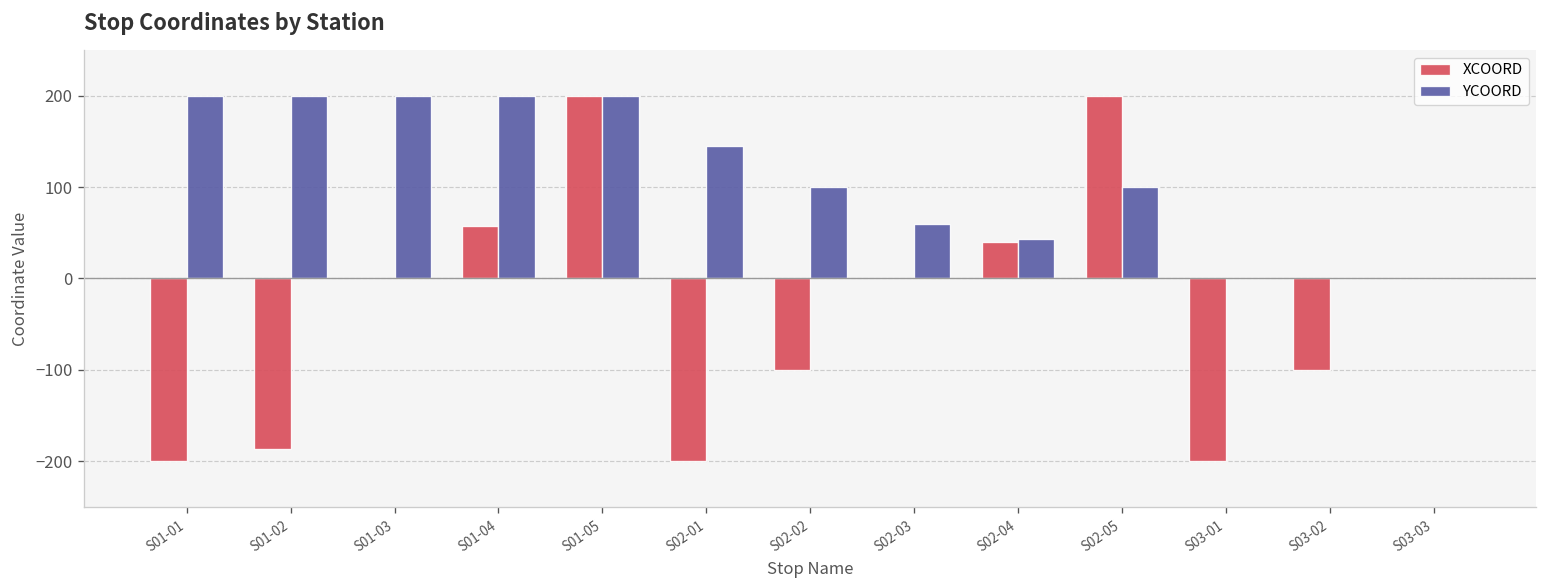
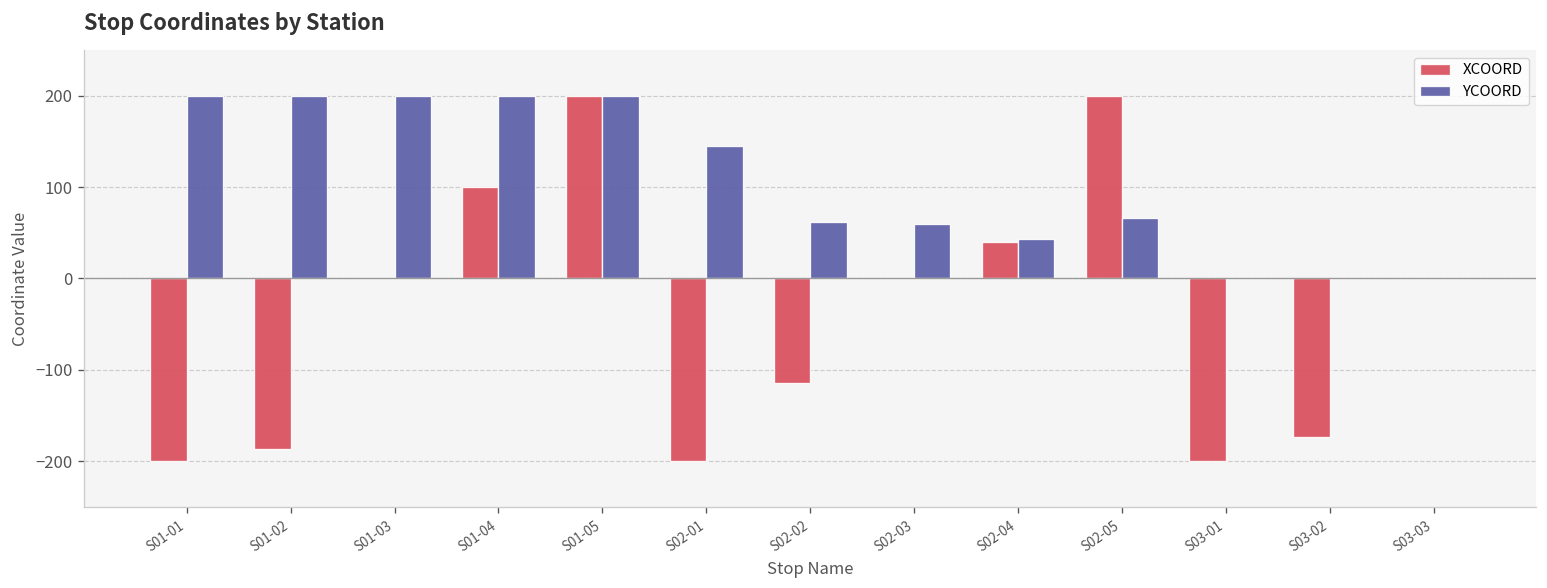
XCOORD, S01-04: 60 -> 100
XCOORD, S02-02: -100 -> -110
YCOORD, S02-02: 100 -> 60
YCOORD, S02-05: 100 -> 70
XCOORD, S03-02: -100 -> -170
